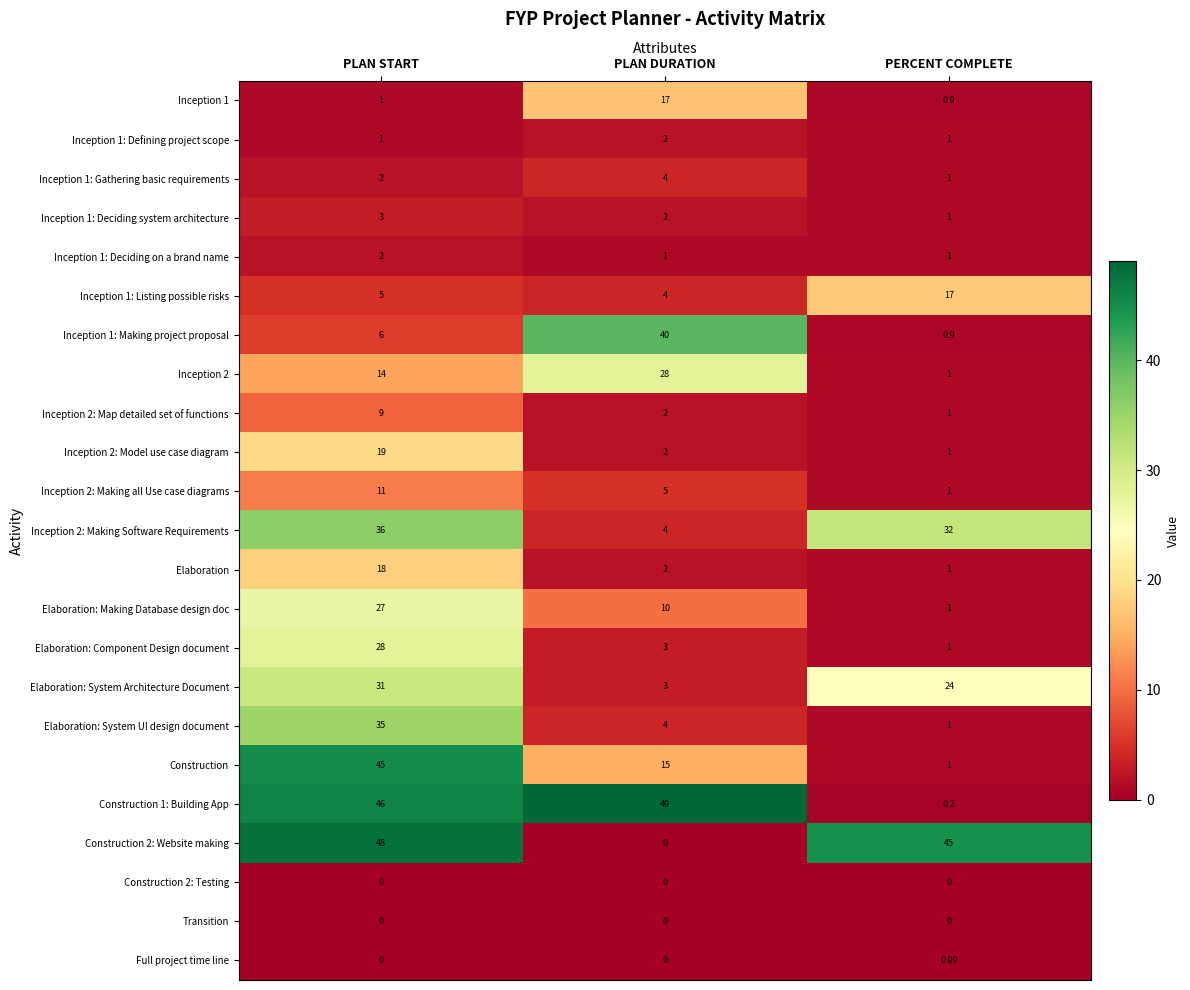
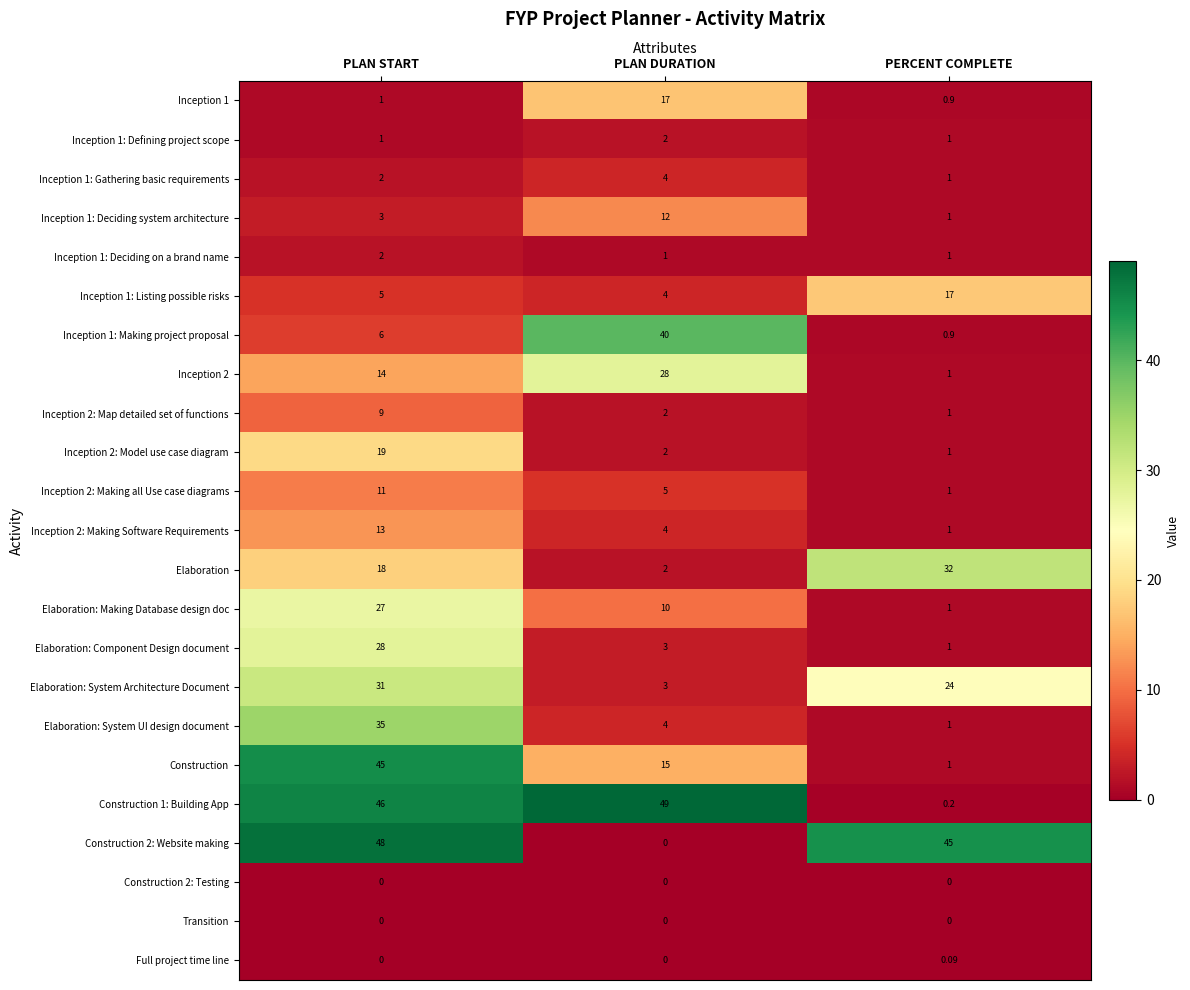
Inception 1: Deciding system architecture, PLAN DURATION: 2 -> 12
Inception 2: Making Software Requirements, PLAN START: 36 -> 13
Inception 2: Making Software Requirements, PERCENT COMPLETE: 32 -> 1
Elaboration, PERCENT COMPLETE: 1 -> 32
